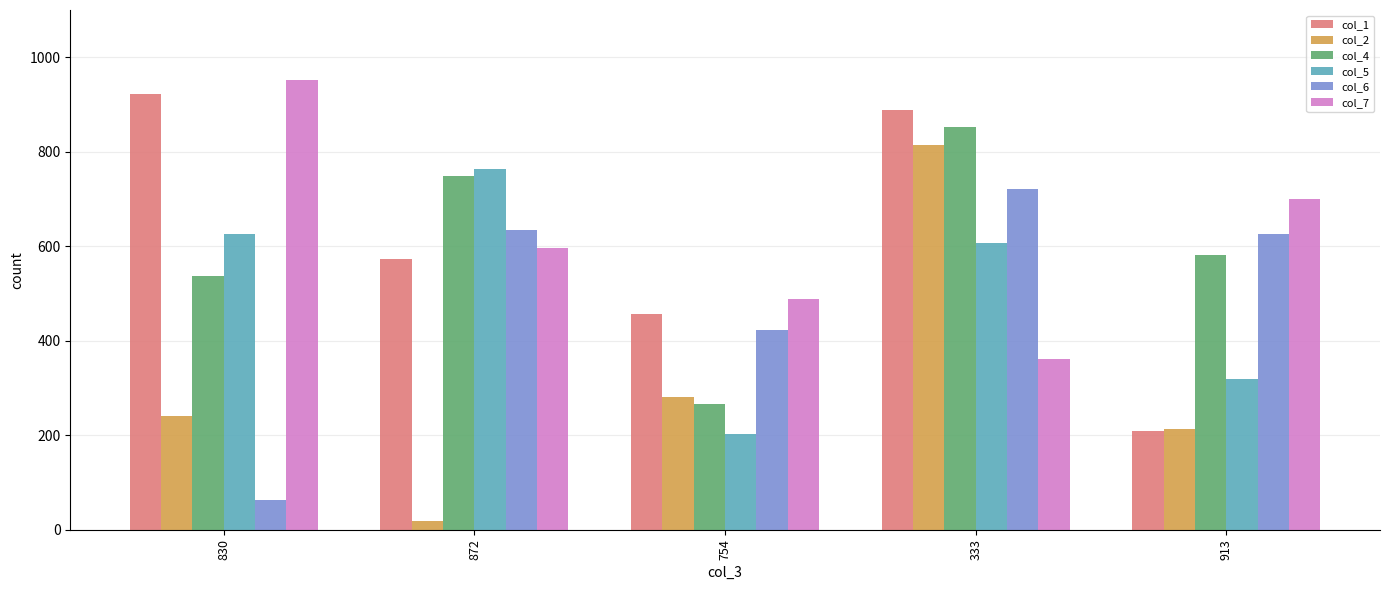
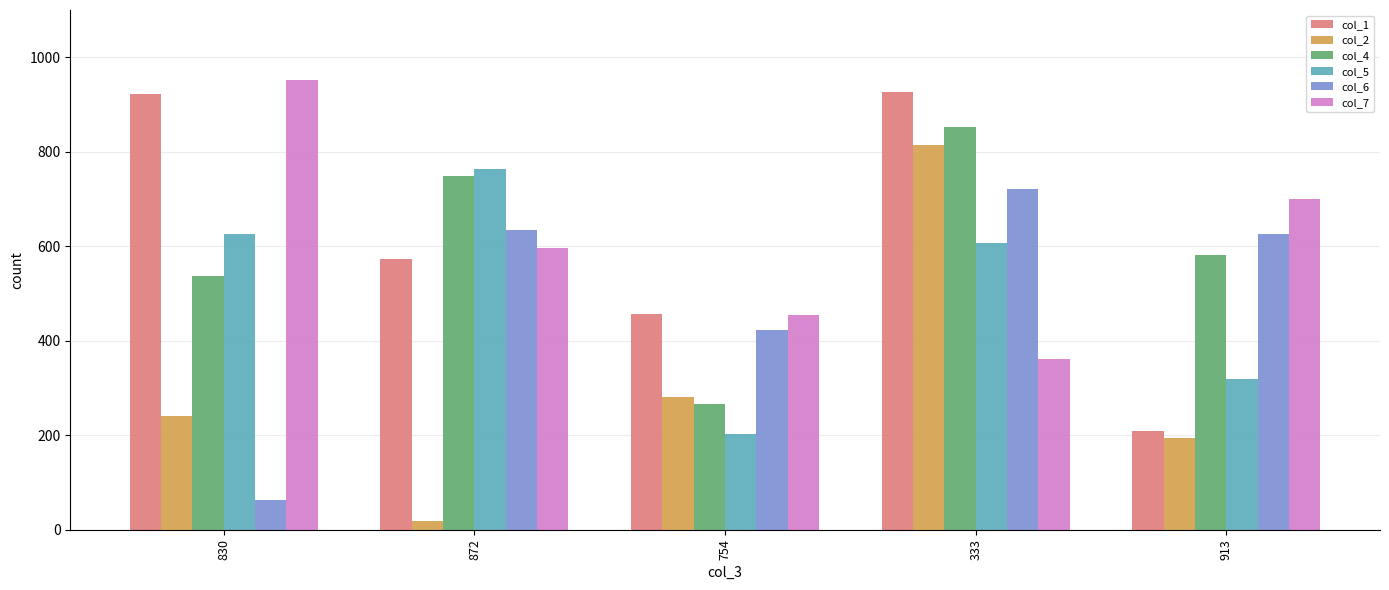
col_7, 754: 490 -> 450
col_1, 333: 890 -> 930
col_2, 913: 210 -> 200
